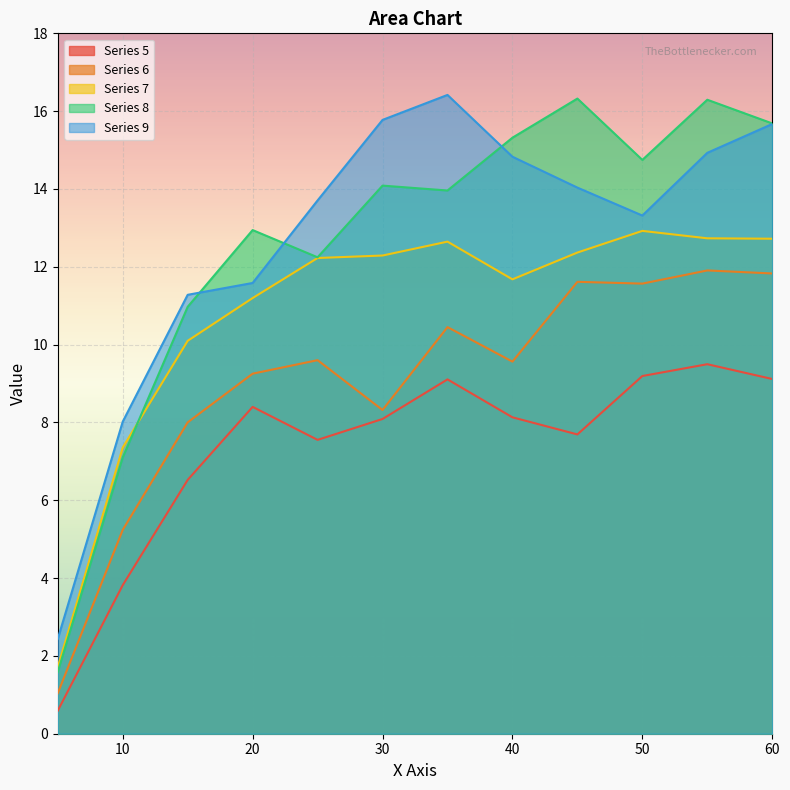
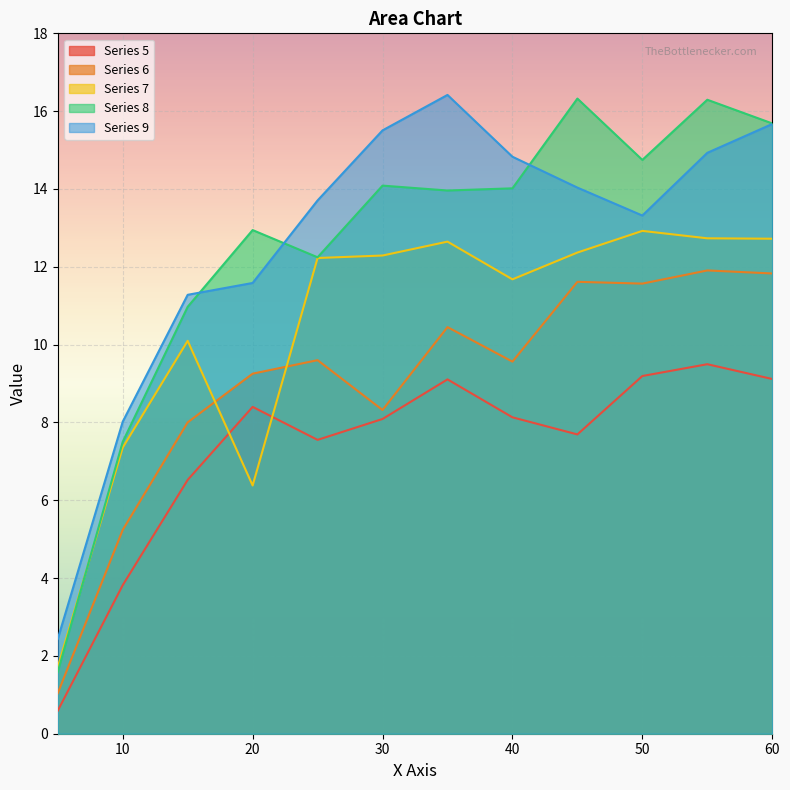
Series 8, 10: 7.1 -> 7.5
Series 7, 20: 11.2 -> 6.4
Series 9, 30: 15.8 -> 15.5
Series 8, 40: 15.3 -> 14.0
